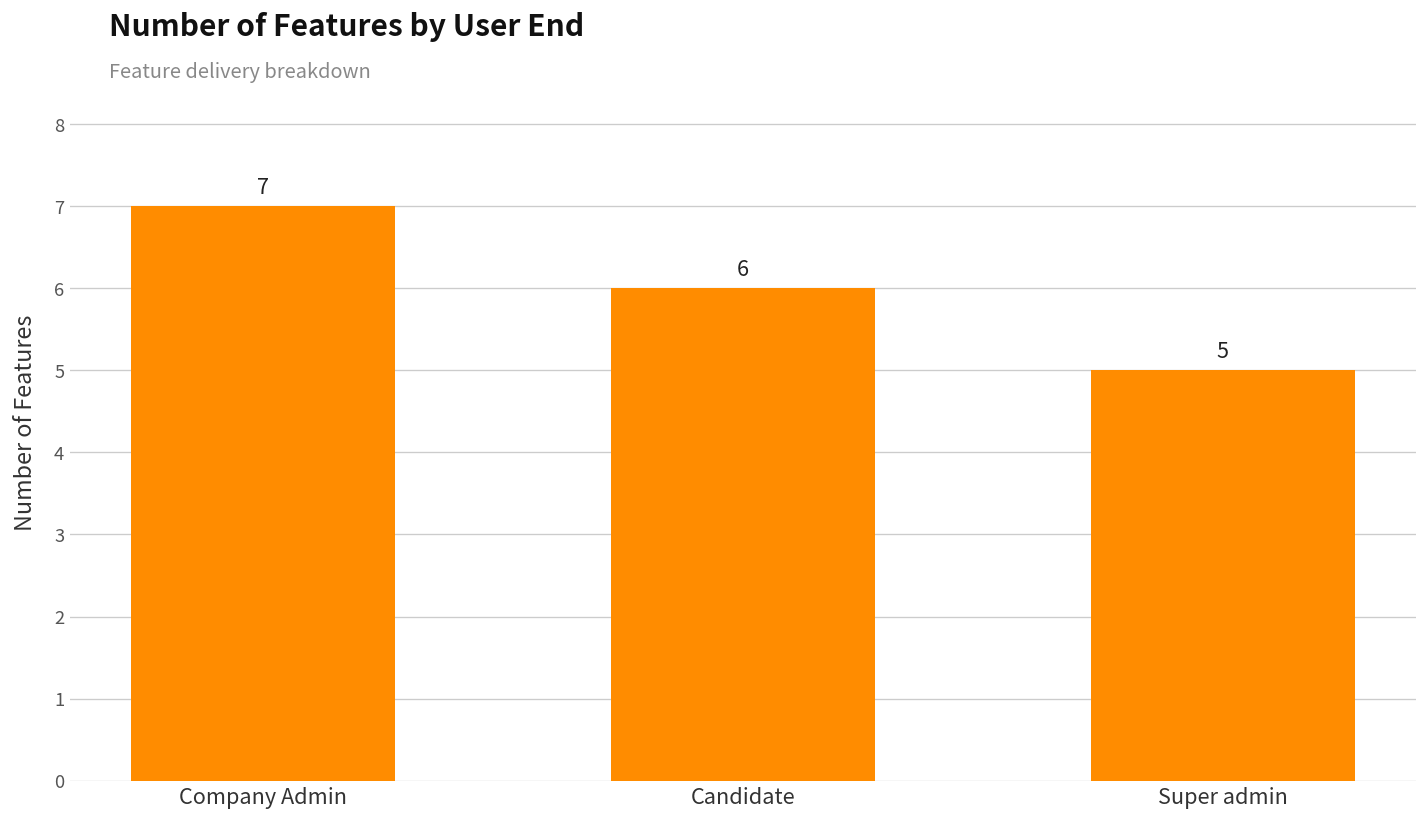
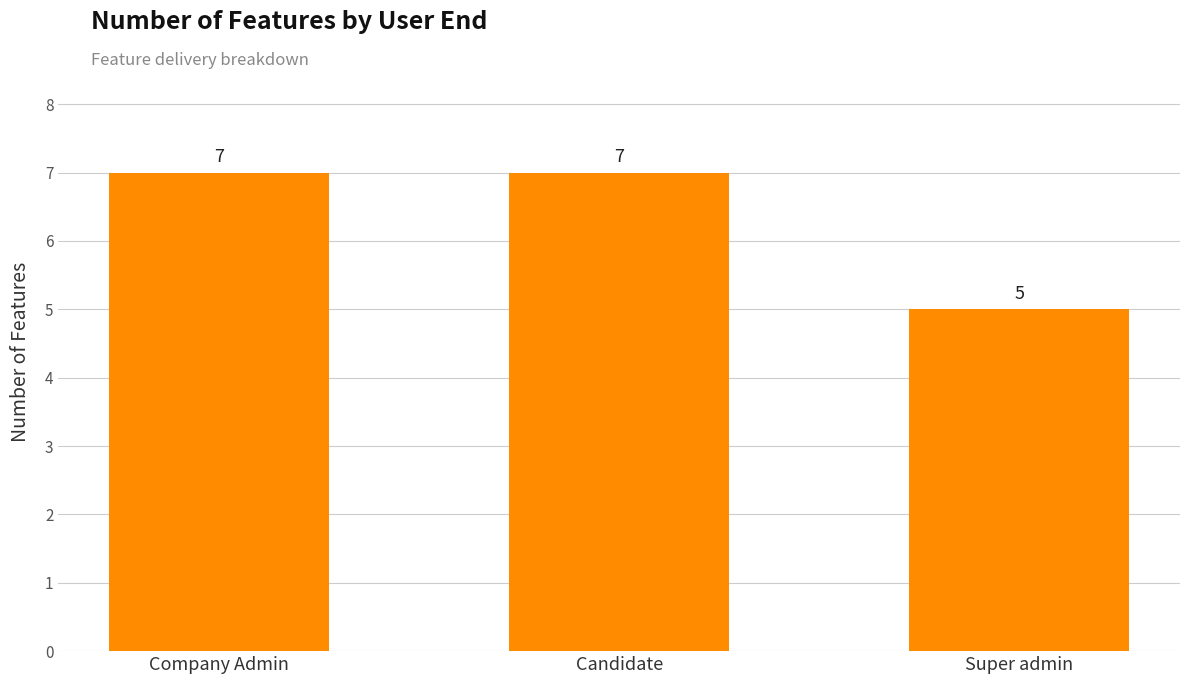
Candidate: 6 -> 7
